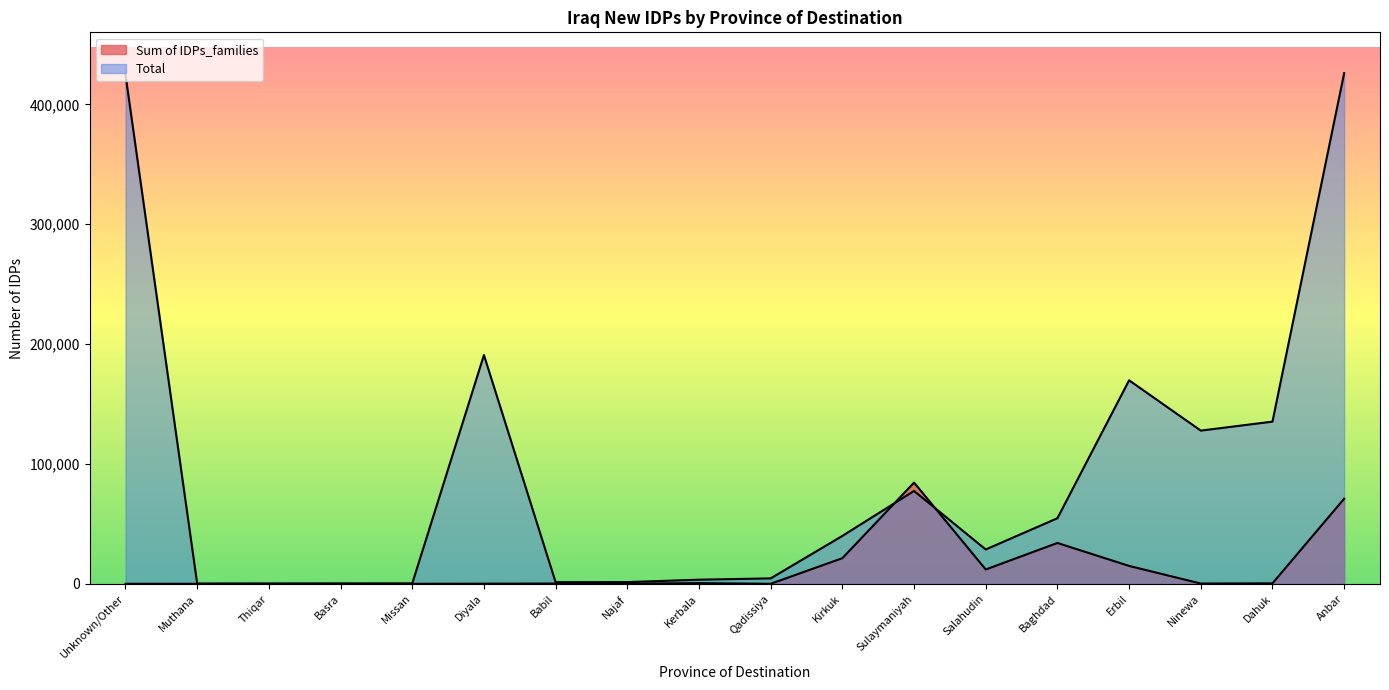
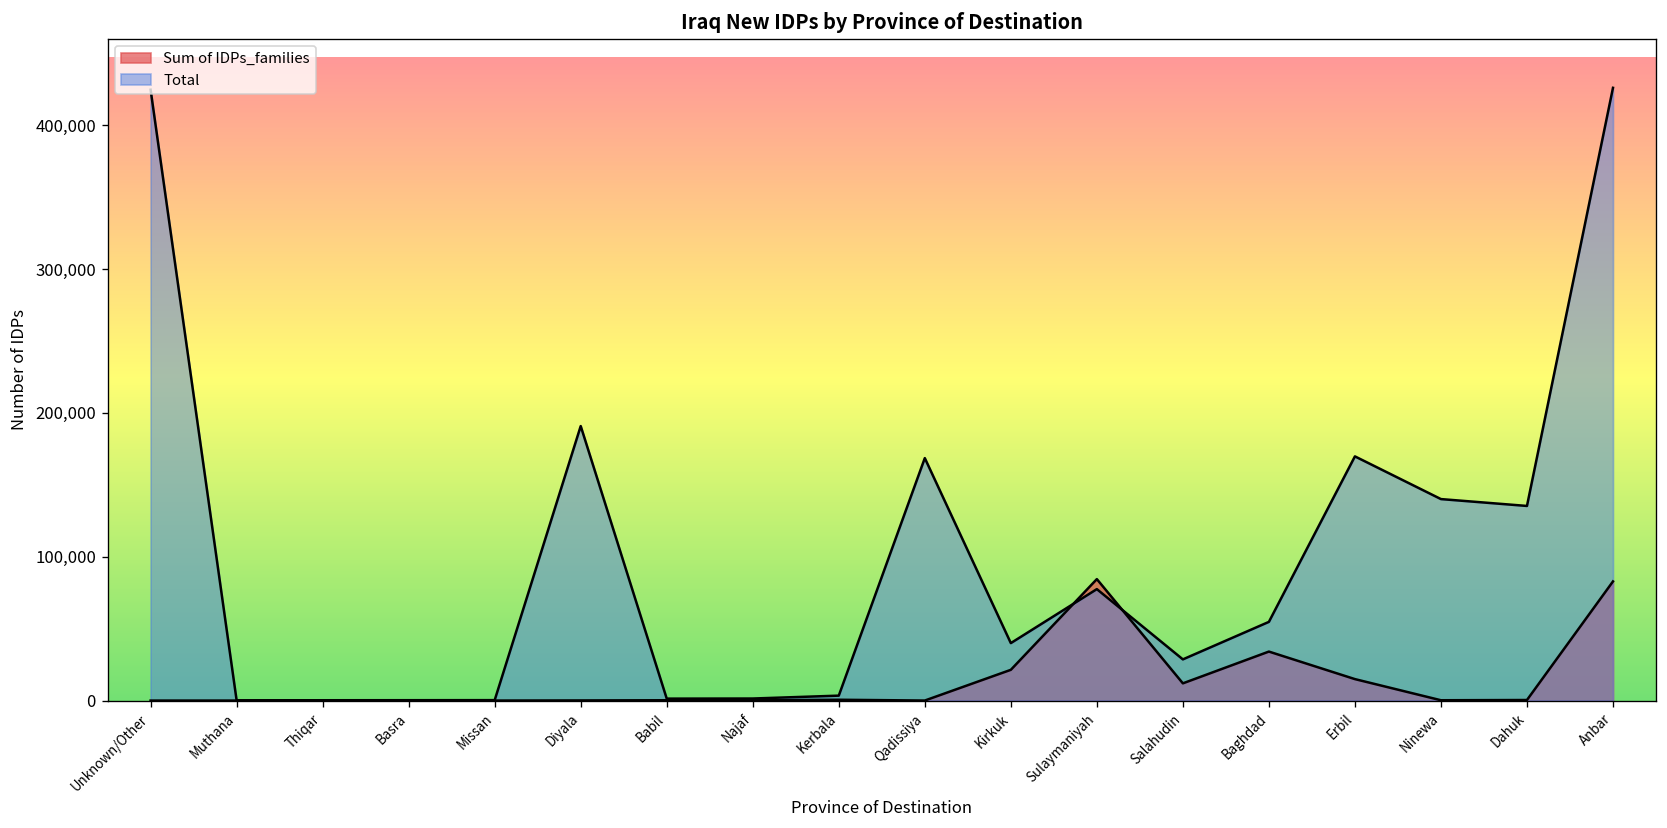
Total, Qadissiya: 5,000 -> 169,000
Total, Ninewa: 128,000 -> 140,000
Sum of IDPs_families, Anbar: 71,000 -> 83,000
